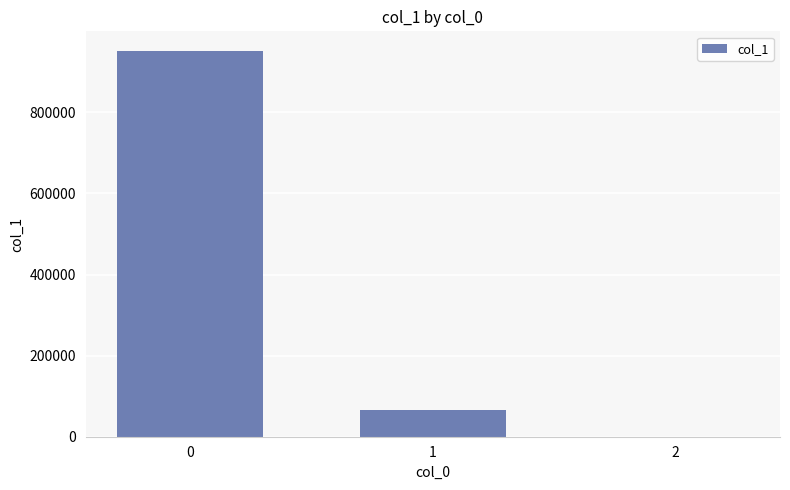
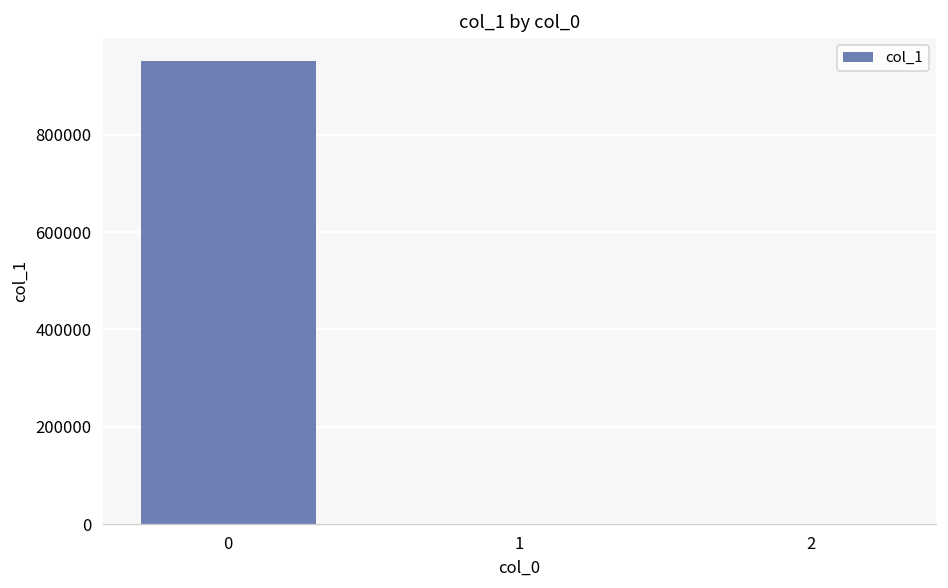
1: 70000 -> 0
